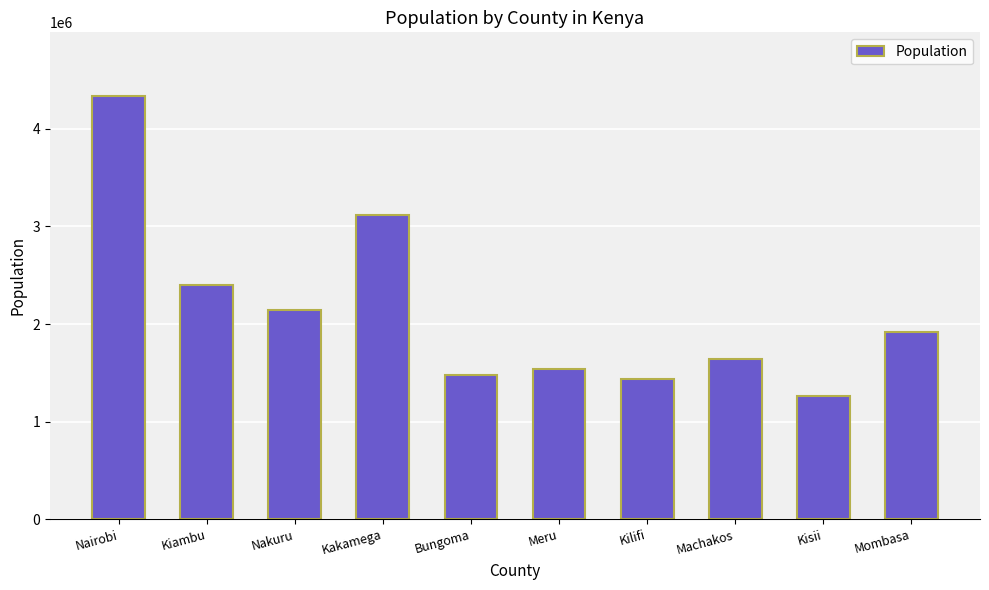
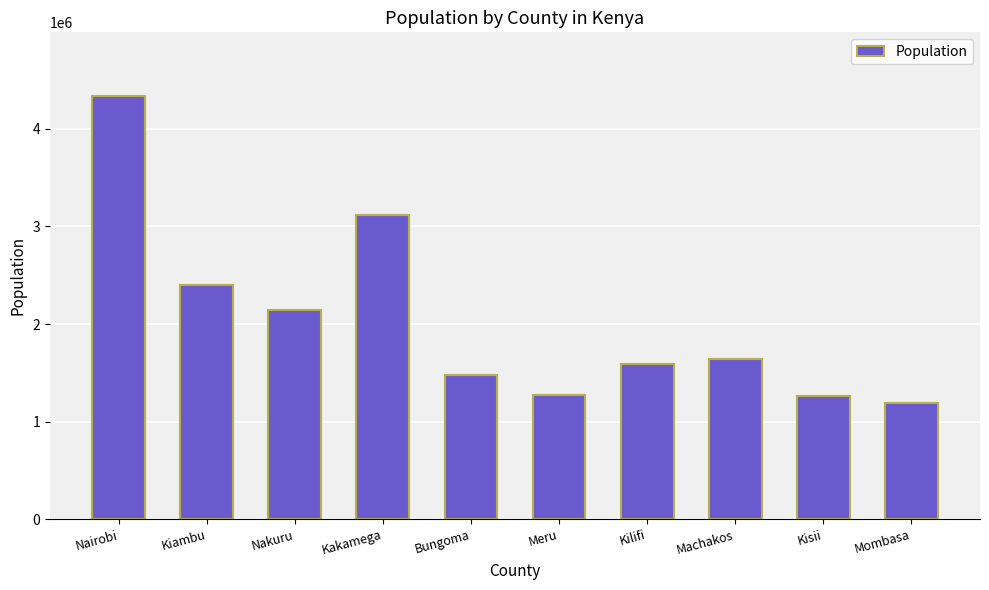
Meru: 1500000 -> 1300000
Kilifi: 1400000 -> 1600000
Mombasa: 1900000 -> 1200000
